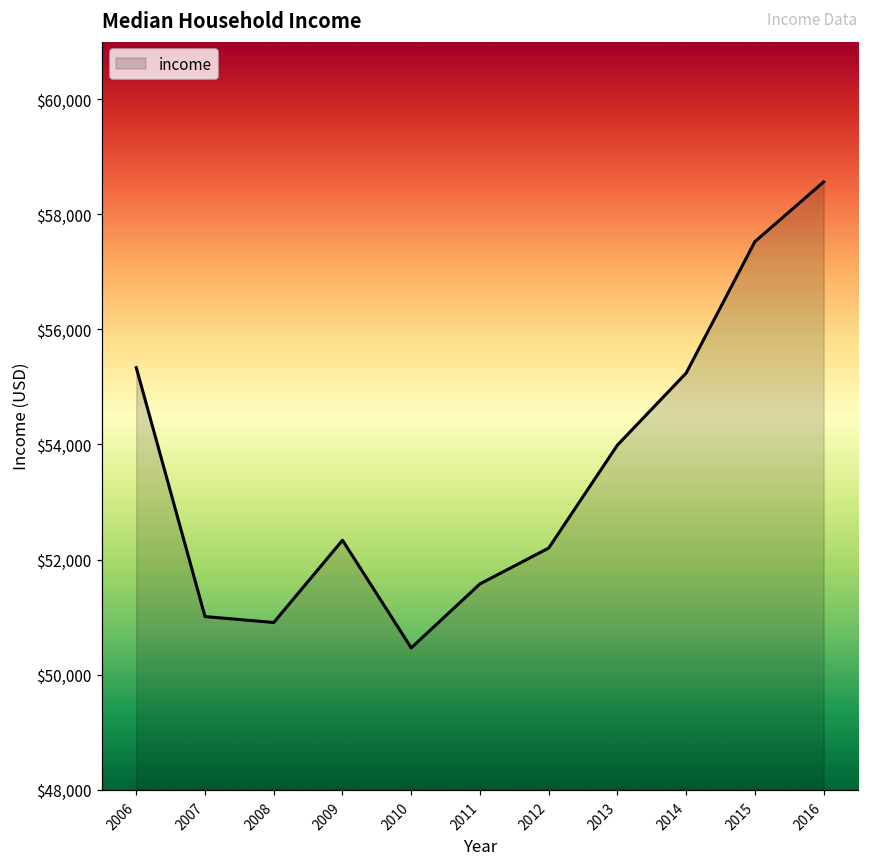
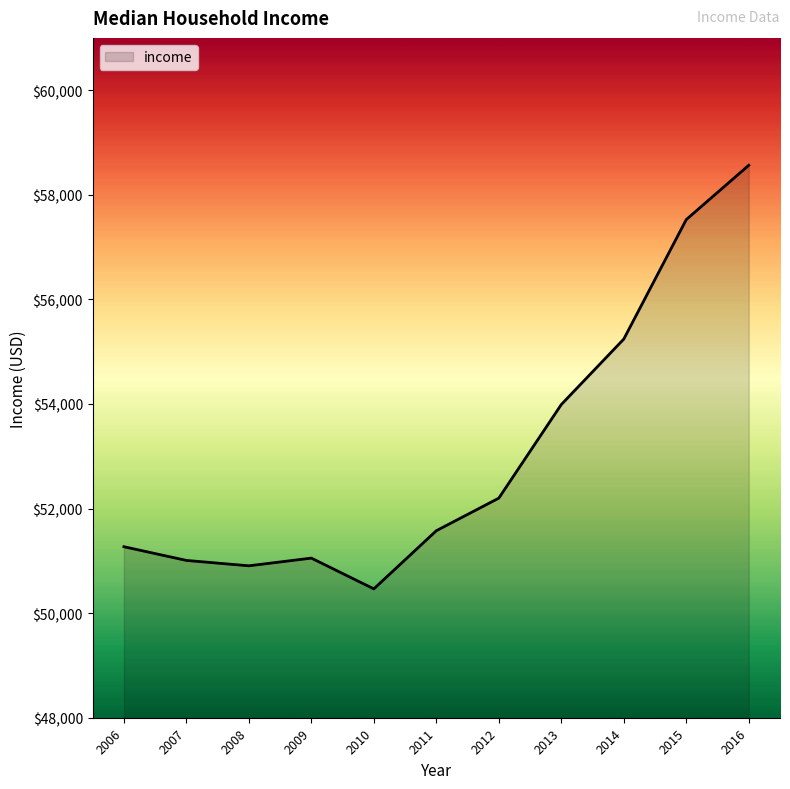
2006: $55,300 -> $51,300
2009: $52,300 -> $51,100
